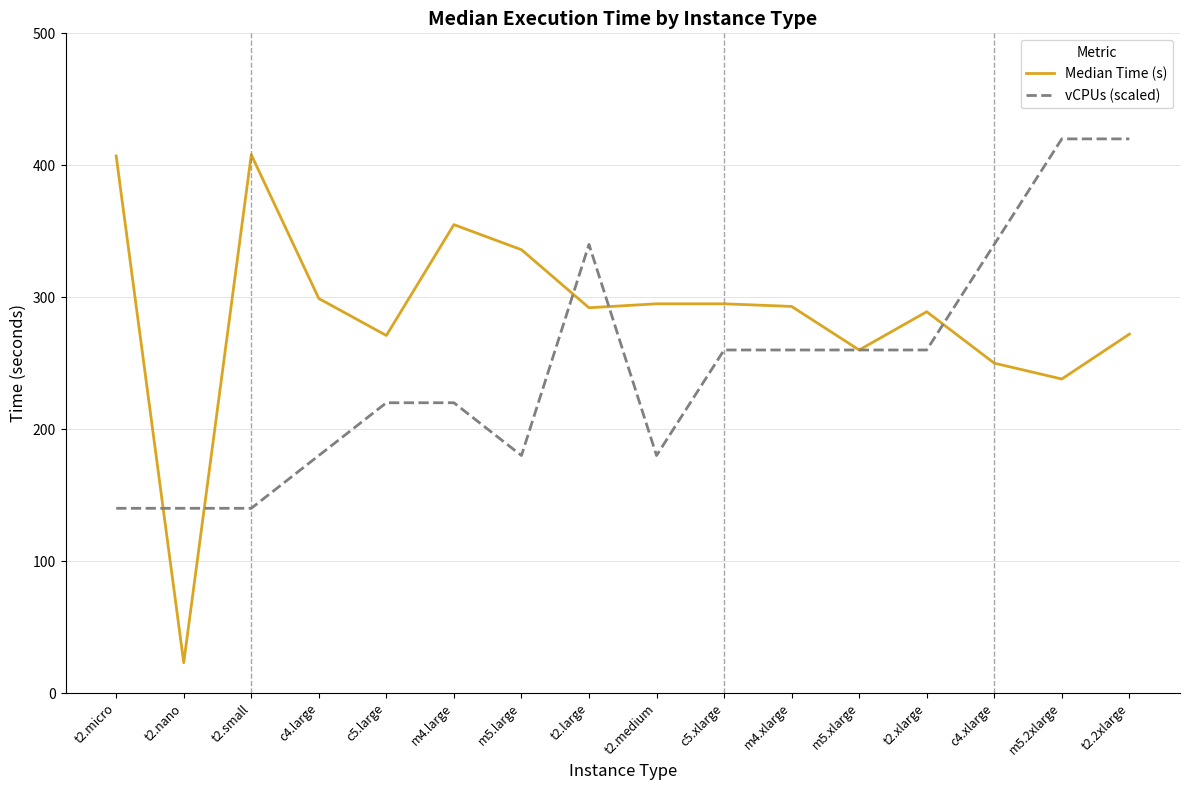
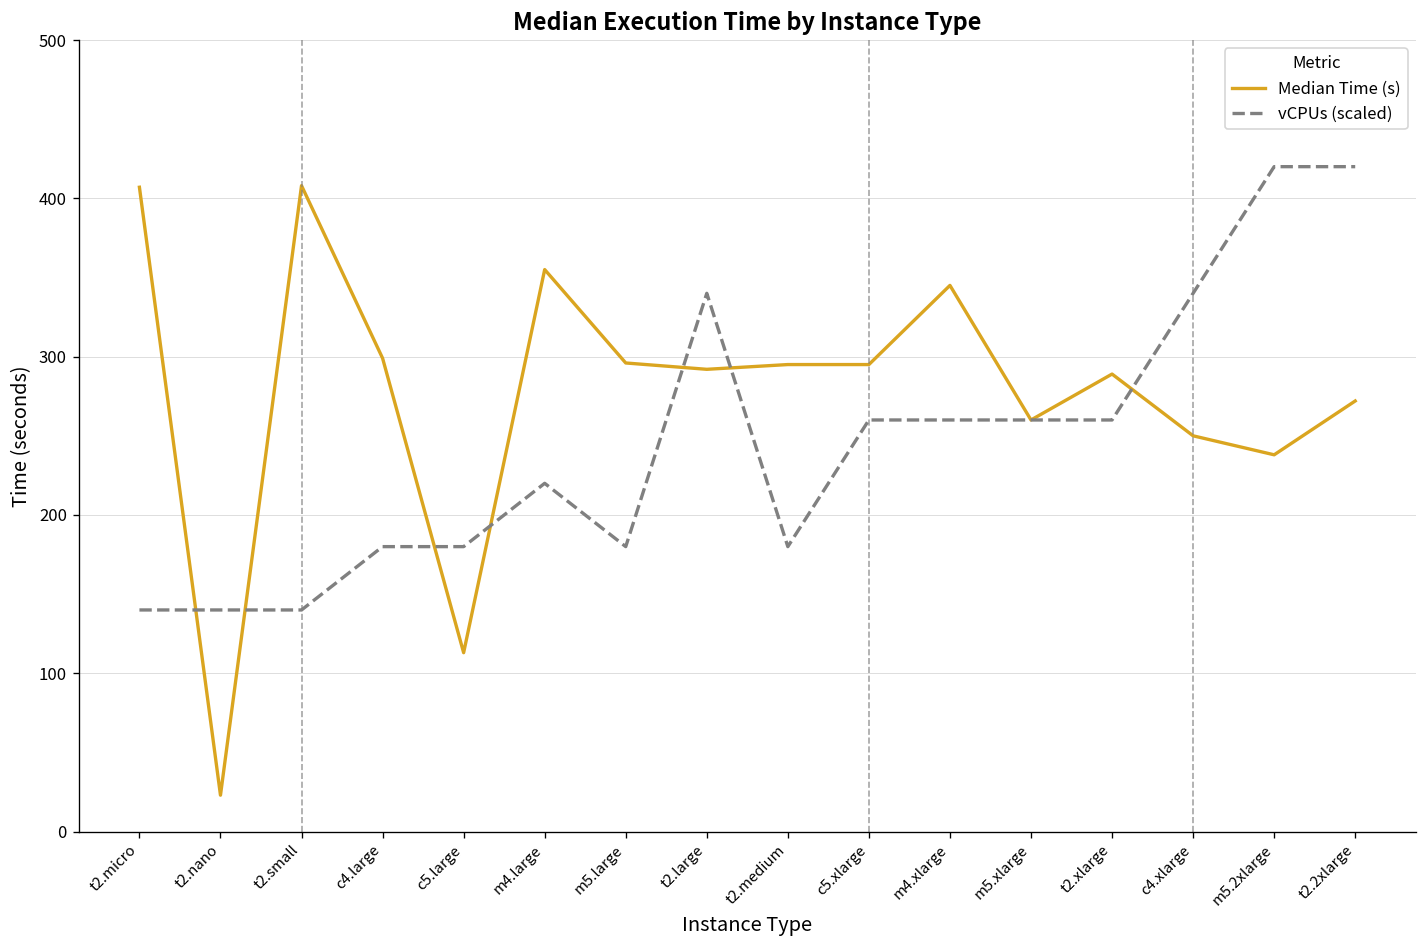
Median Time (s), c5.large: 271 -> 113
vCPUs (scaled), c5.large: 220 -> 180
Median Time (s), m5.large: 336 -> 296
Median Time (s), m4.xlarge: 293 -> 345
